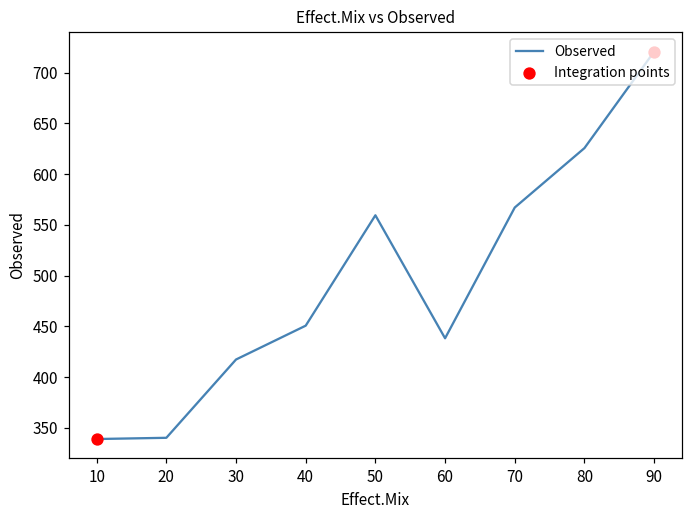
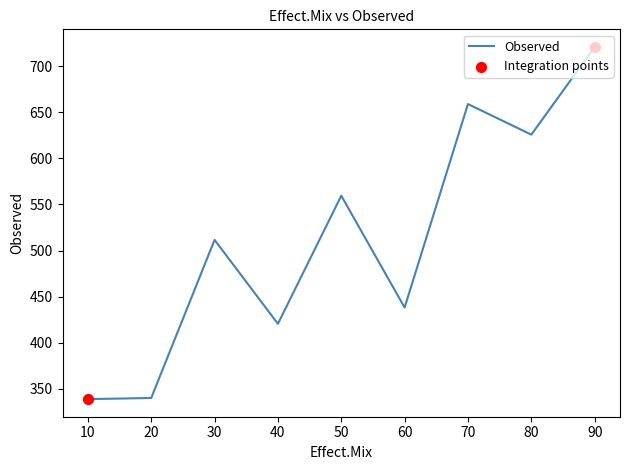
Observed, 30: 420 -> 510
Observed, 40: 450 -> 420
Observed, 70: 570 -> 660
